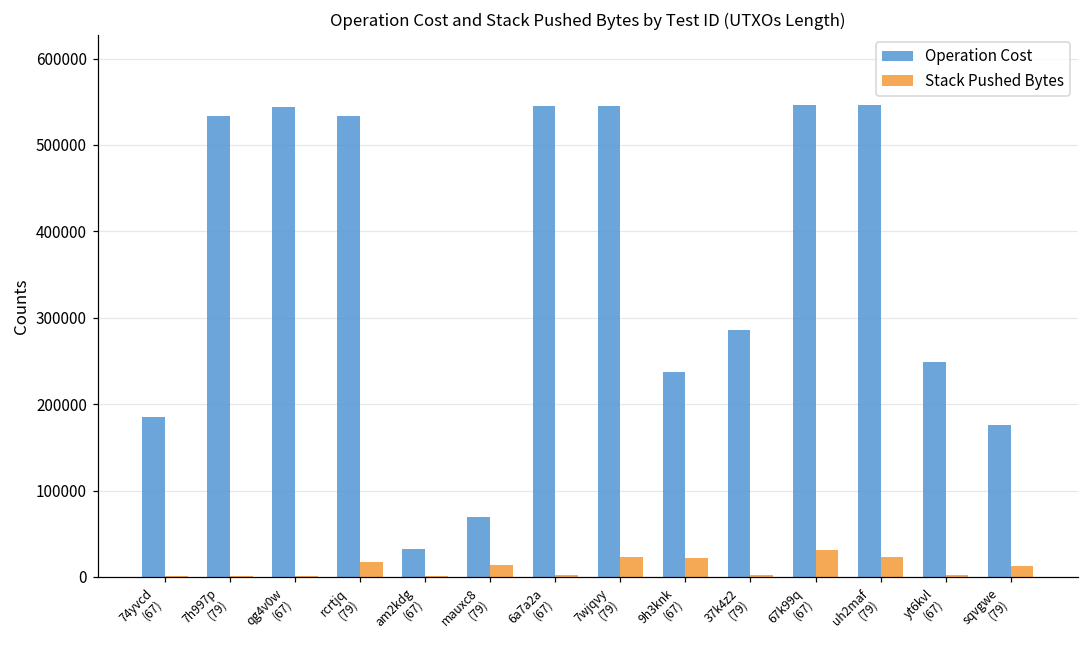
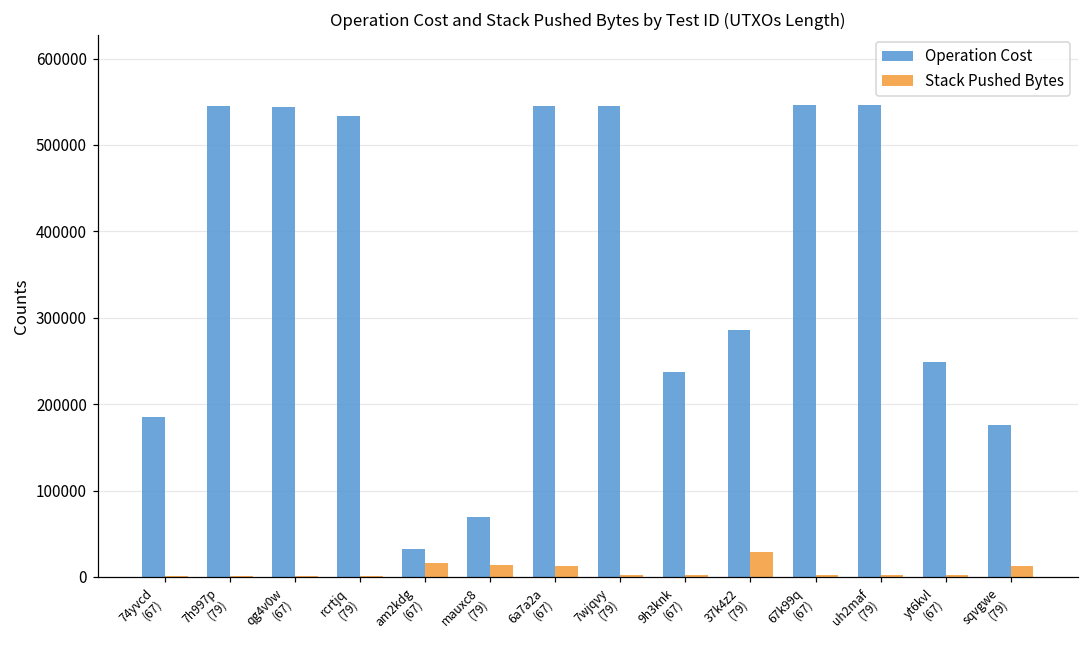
Operation Cost, 7h997p (79): 530000 -> 540000
Stack Pushed Bytes, rcrtjq (79): 20000 -> 0
Stack Pushed Bytes, am2kdg (67): 0 -> 20000
Stack Pushed Bytes, 6a7a2a (67): 0 -> 10000
Stack Pushed Bytes, 7wjqvy (79): 20000 -> 0
Stack Pushed Bytes, 9h3knk (67): 20000 -> 0
Stack Pushed Bytes, 37k4z2 (79): 0 -> 30000
Stack Pushed Bytes, 67k99q (67): 30000 -> 0
Stack Pushed Bytes, uh2maf (79): 20000 -> 0
